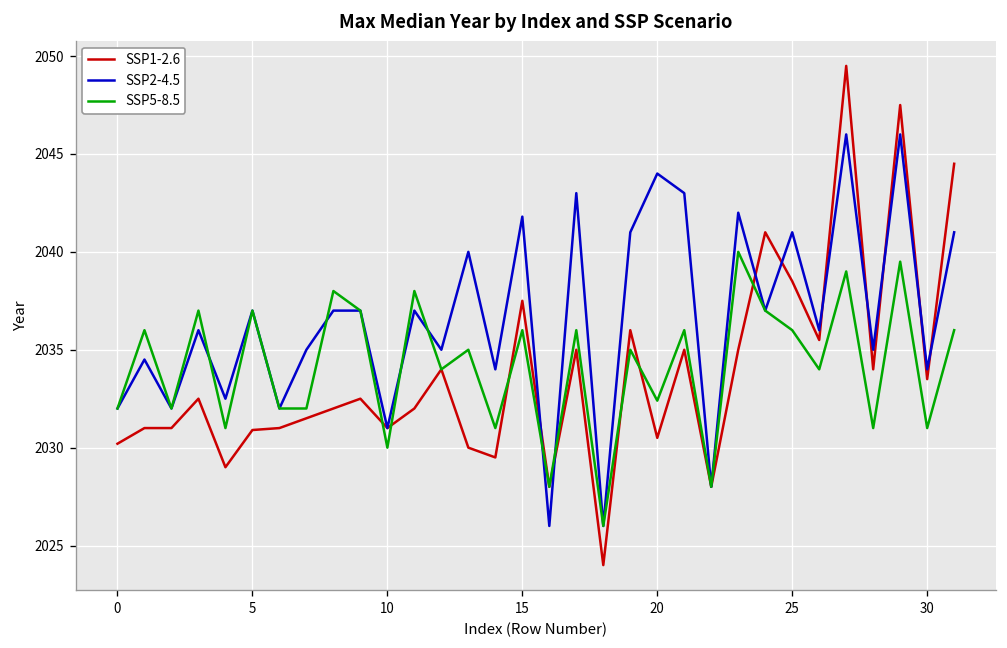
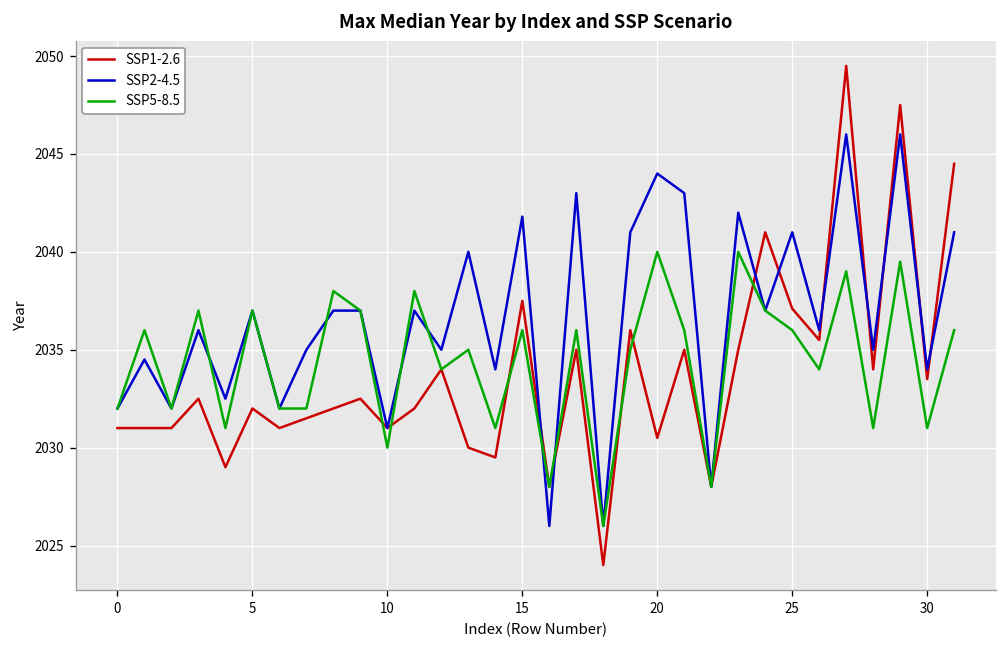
SSP1-2.6, 0: 2030.2 -> 2031.0
SSP1-2.6, 5: 2030.9 -> 2032.0
SSP5-8.5, 20: 2032.4 -> 2040.0
SSP1-2.6, 25: 2038.5 -> 2037.1
